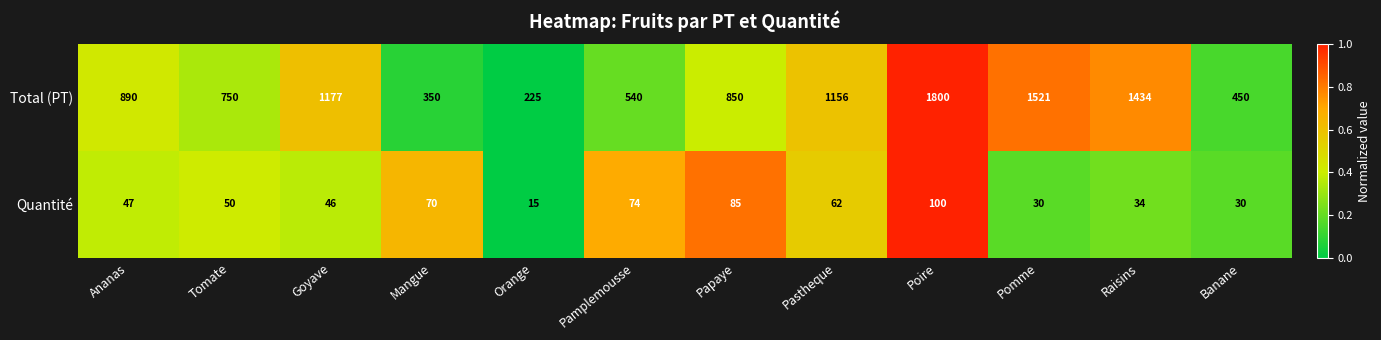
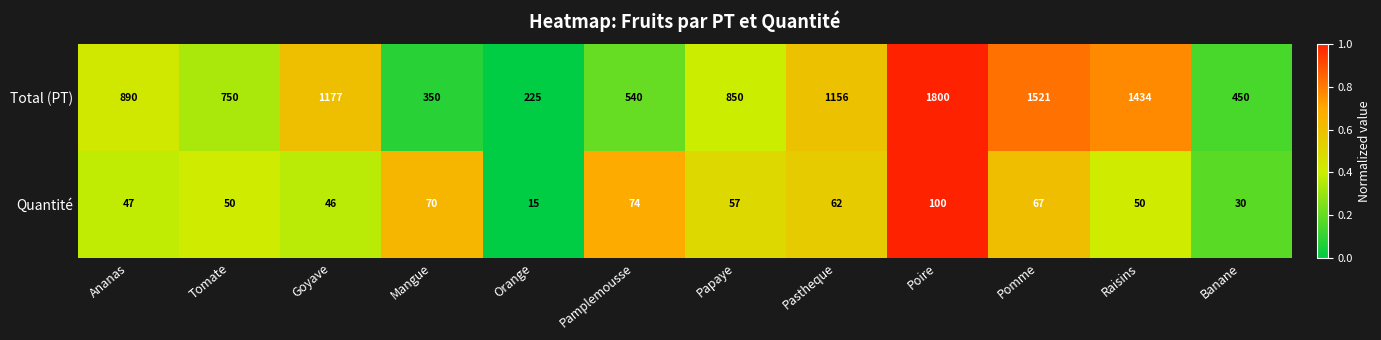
Quantité, Papaye: 85 -> 57
Quantité, Pomme: 30 -> 67
Quantité, Raisins: 34 -> 50
